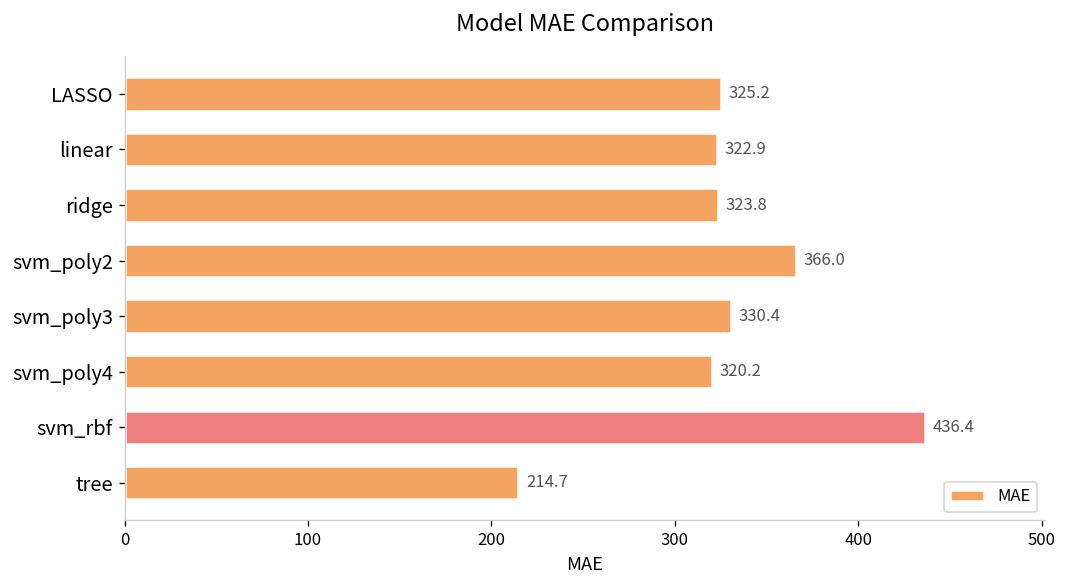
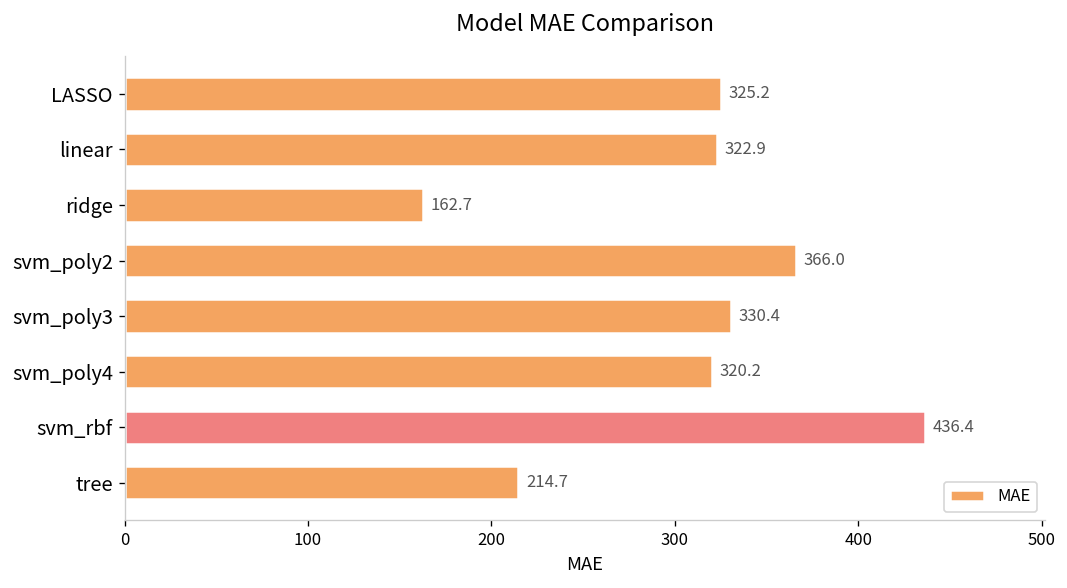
ridge: 323.8 -> 162.7
